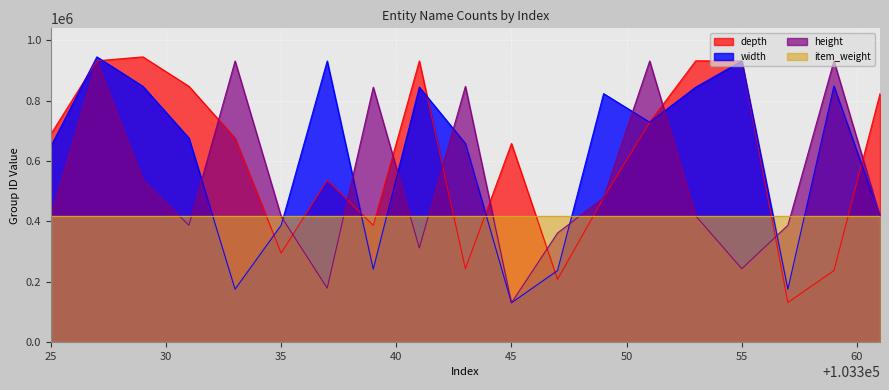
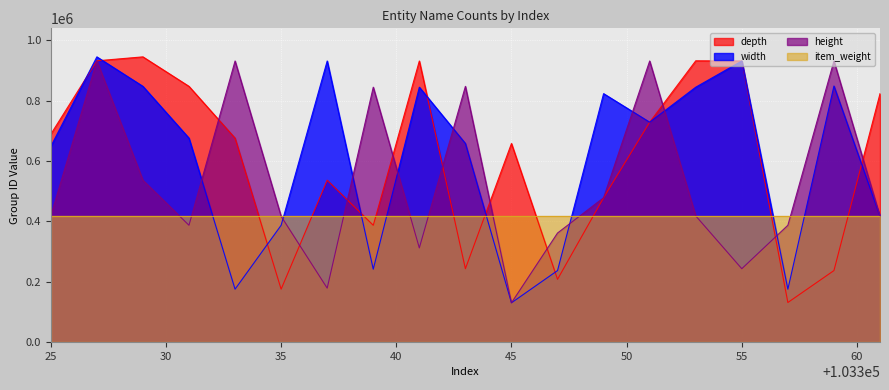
depth, 35: 290000 -> 180000
